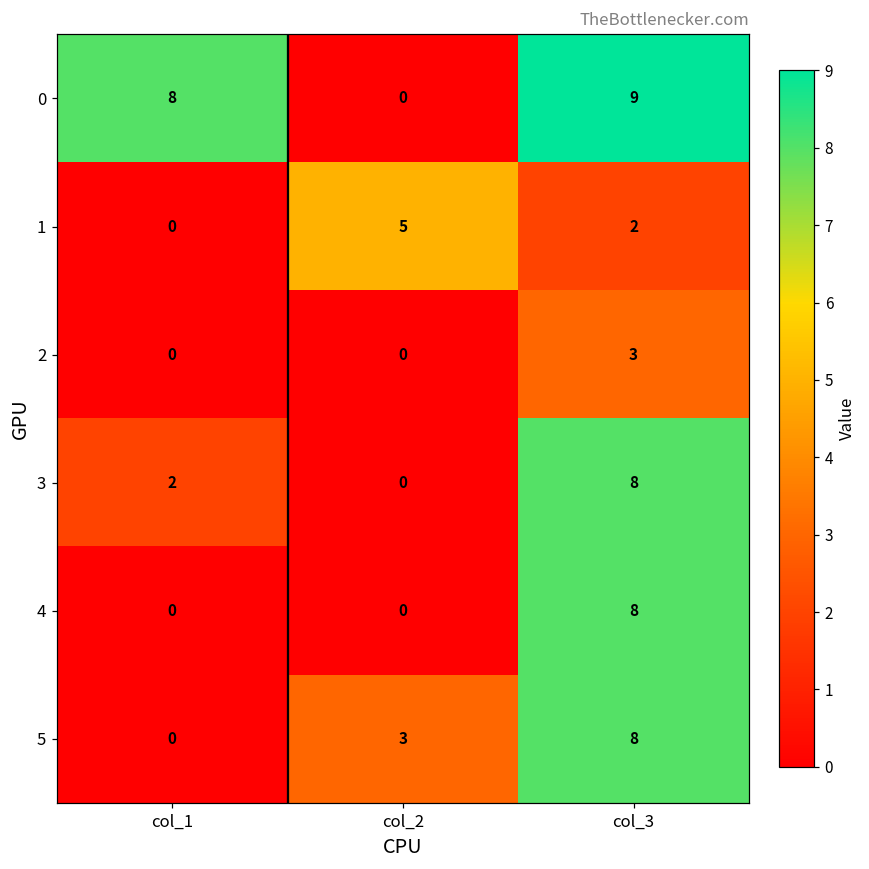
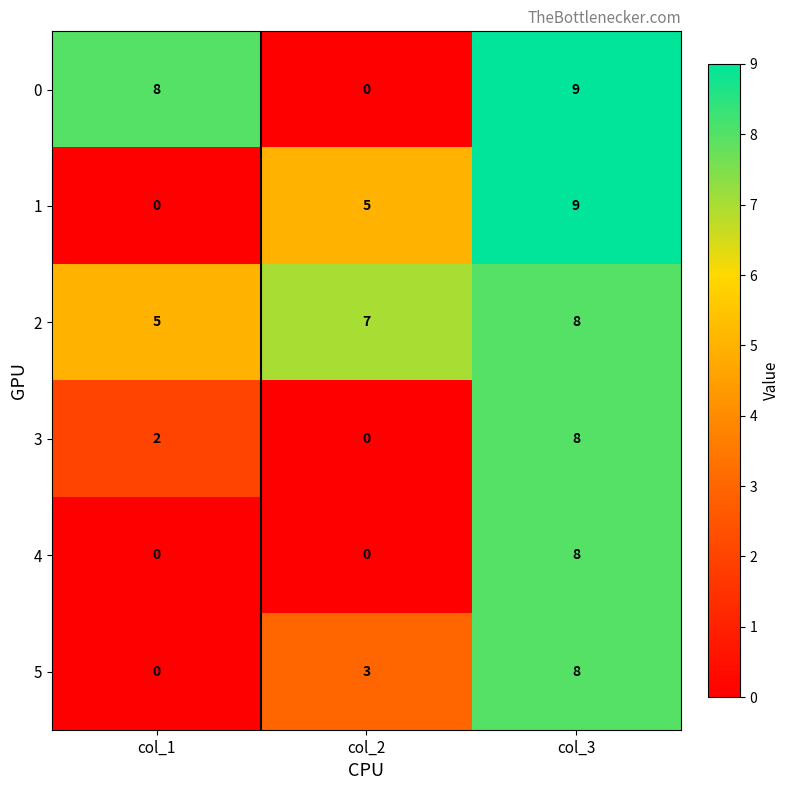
1, col_3: 2 -> 9
2, col_1: 0 -> 5
2, col_2: 0 -> 7
2, col_3: 3 -> 8
